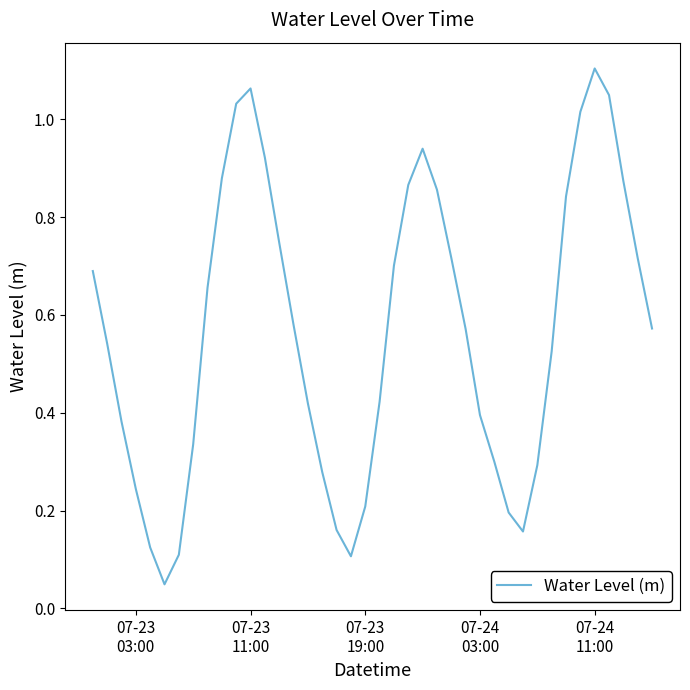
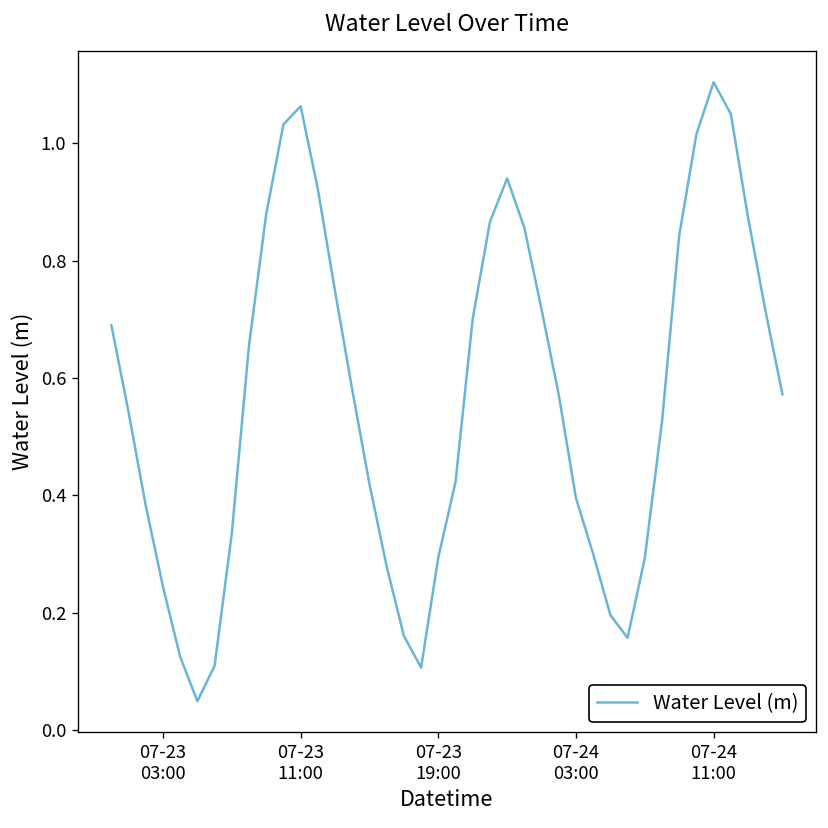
07-23 19:00: 0.21 -> 0.29
